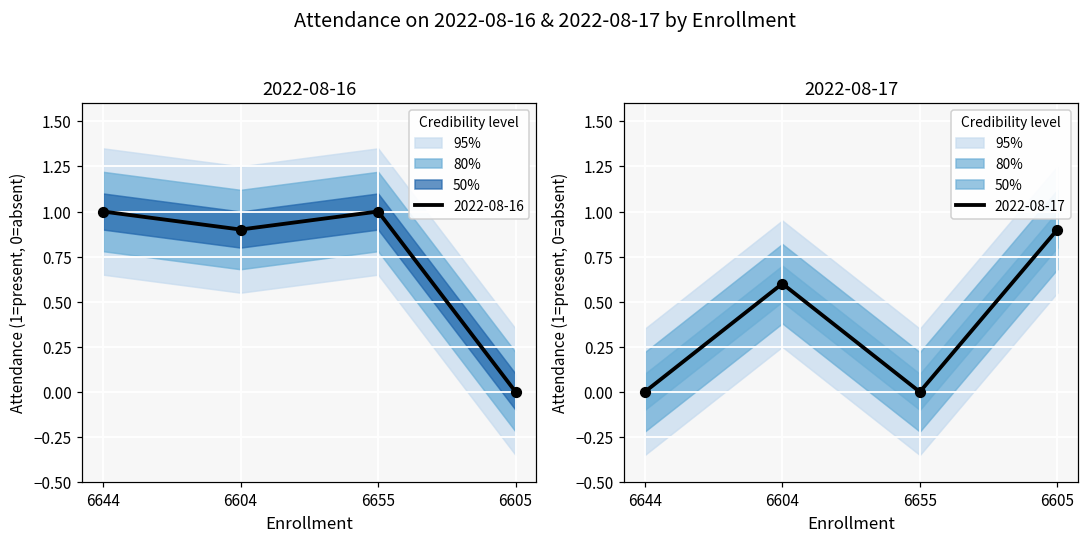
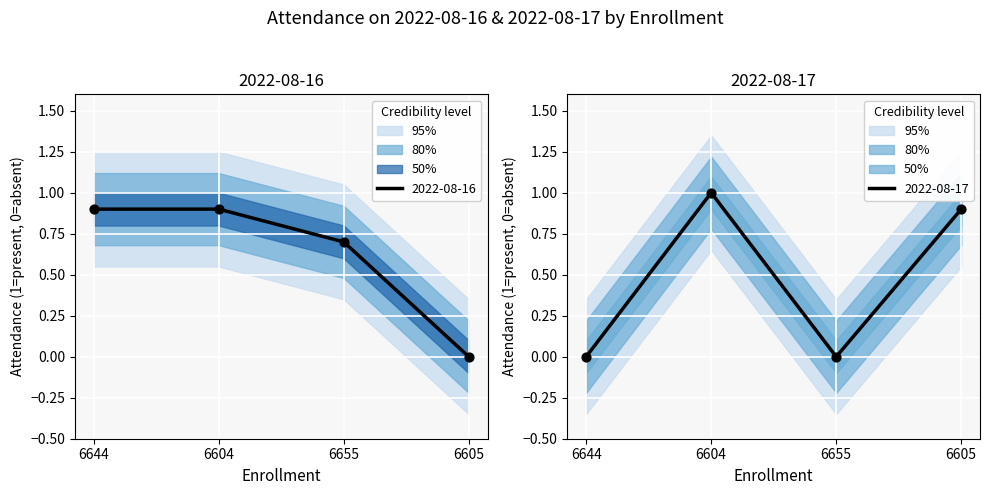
2022-08-16, 2022-08-16, 6644: 1.0 -> 0.9
2022-08-16, 2022-08-16, 6655: 1.0 -> 0.7
2022-08-17, 2022-08-17, 6604: 0.6 -> 1.0
